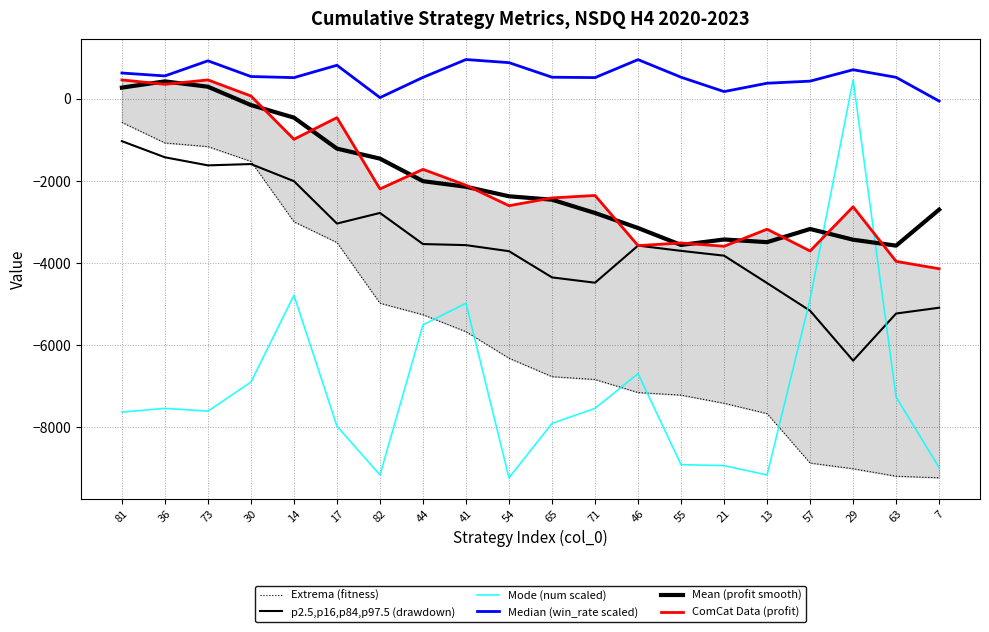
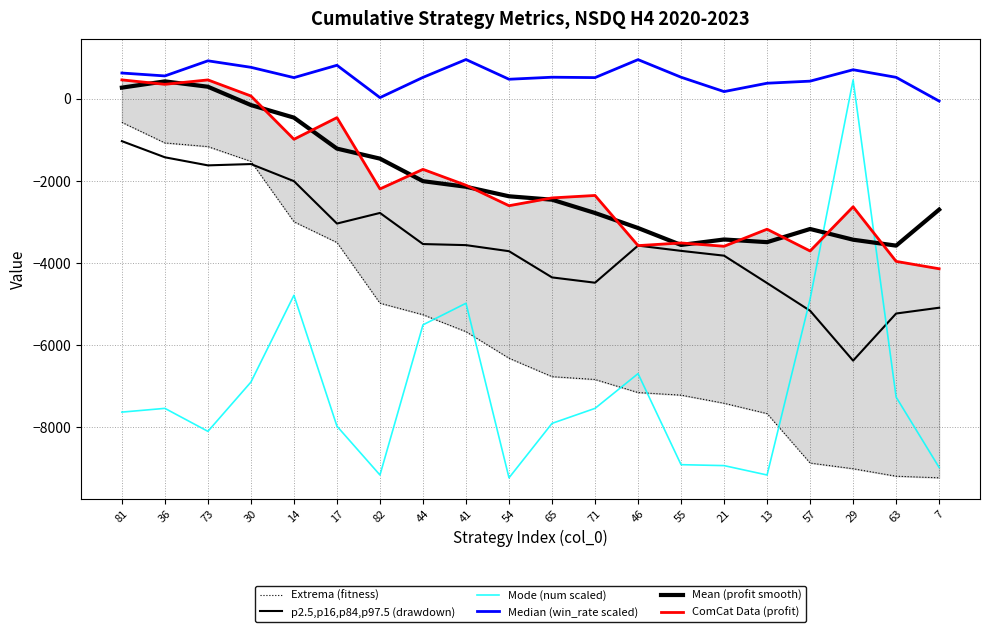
Mode (num scaled), 73: -7600 -> -8100
Median (win_rate scaled), 30: 500 -> 800
Median (win_rate scaled), 54: 900 -> 500
